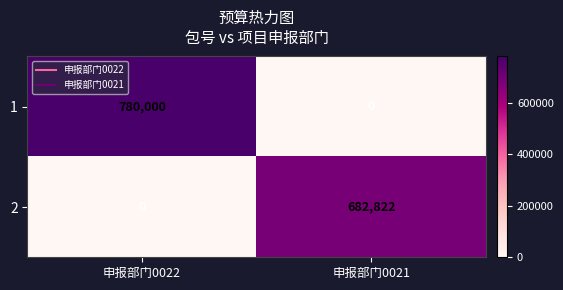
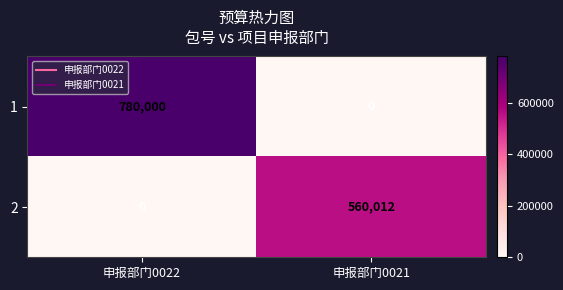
2, 申报部门0021: 682,822 -> 560,012
